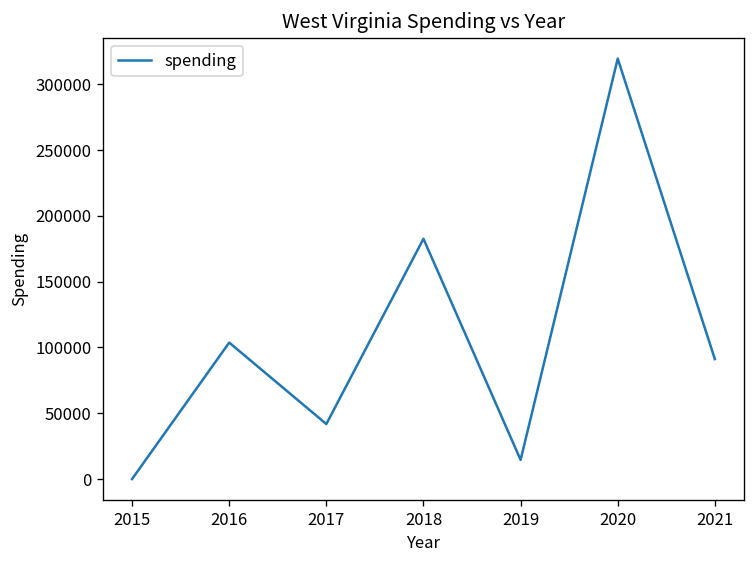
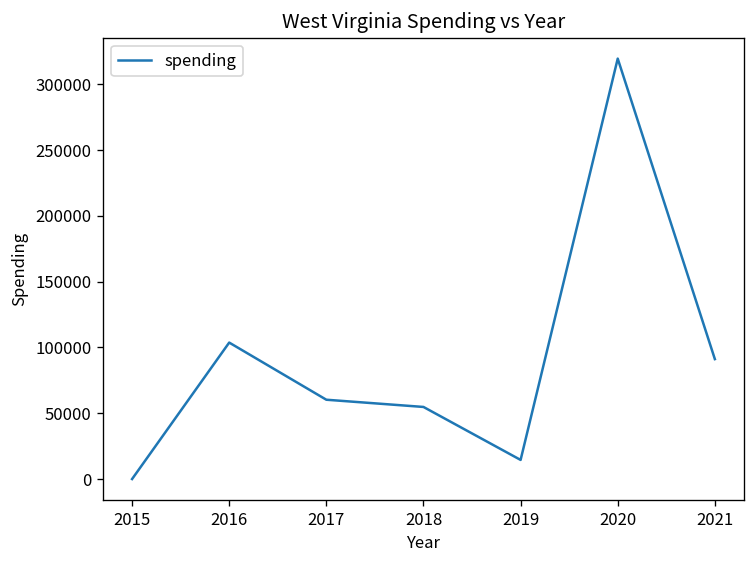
2017: 42000 -> 60000
2018: 183000 -> 55000
